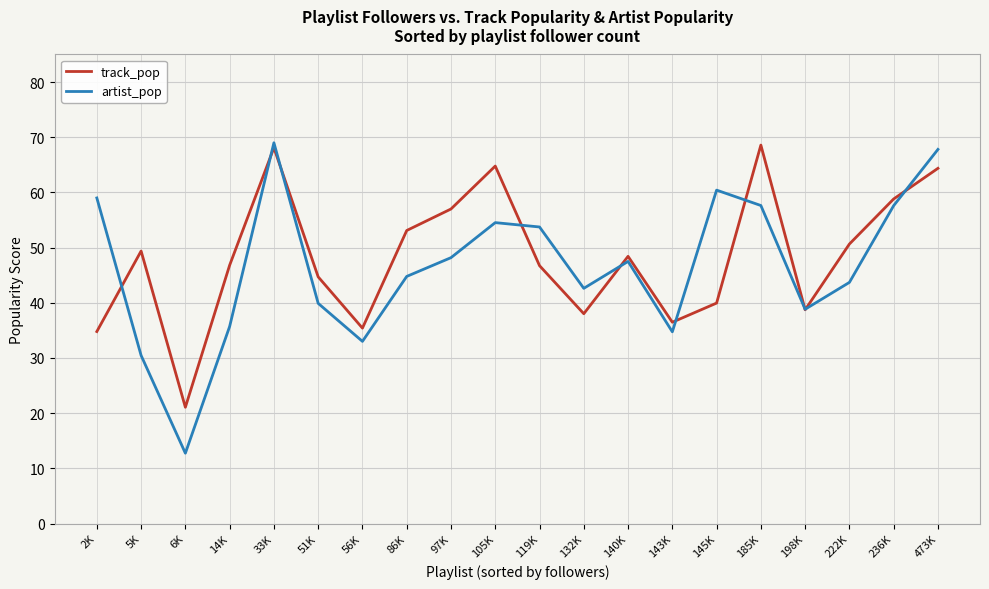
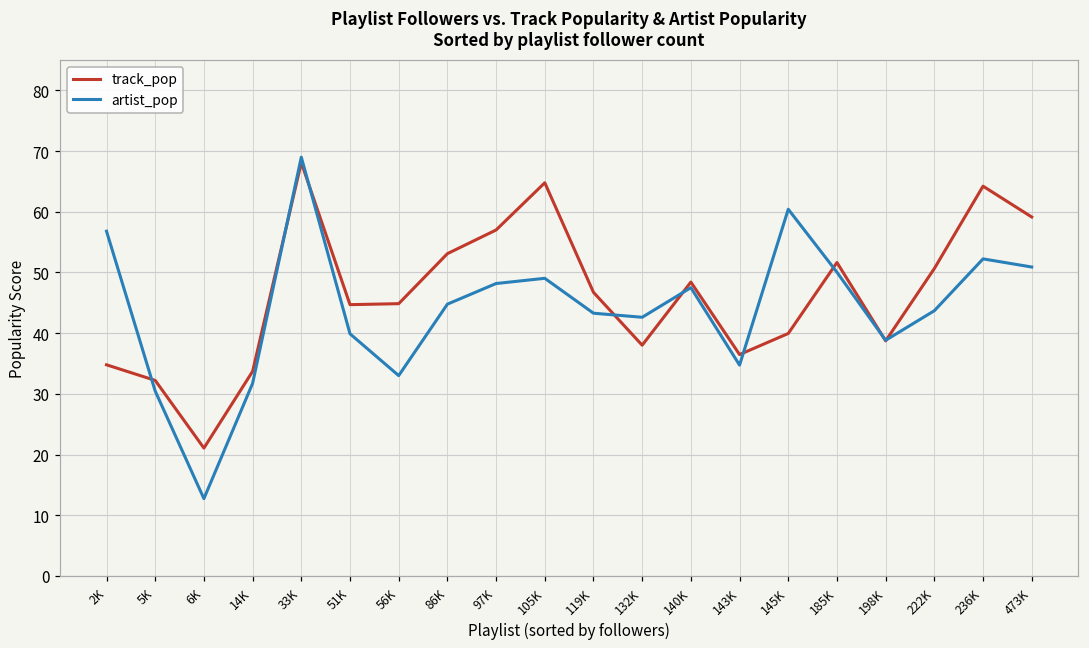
artist_pop, 2K: 59 -> 57
track_pop, 5K: 49 -> 32
track_pop, 14K: 47 -> 34
artist_pop, 14K: 36 -> 32
track_pop, 56K: 35 -> 45
artist_pop, 105K: 55 -> 49
artist_pop, 119K: 54 -> 43
track_pop, 185K: 69 -> 52
artist_pop, 185K: 58 -> 50
track_pop, 236K: 59 -> 64
artist_pop, 236K: 58 -> 52
track_pop, 473K: 64 -> 59
artist_pop, 473K: 68 -> 51
